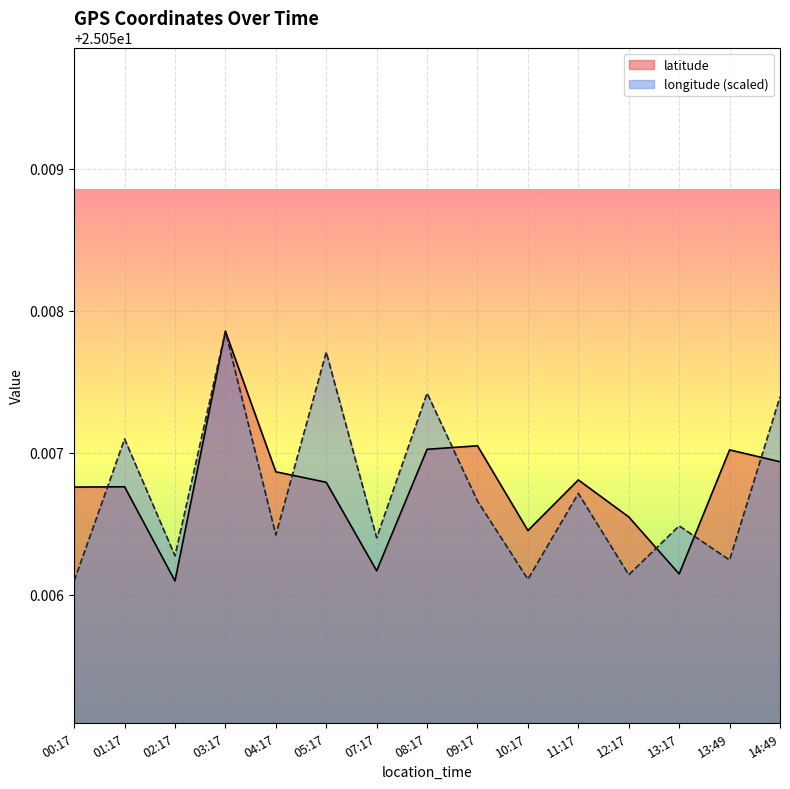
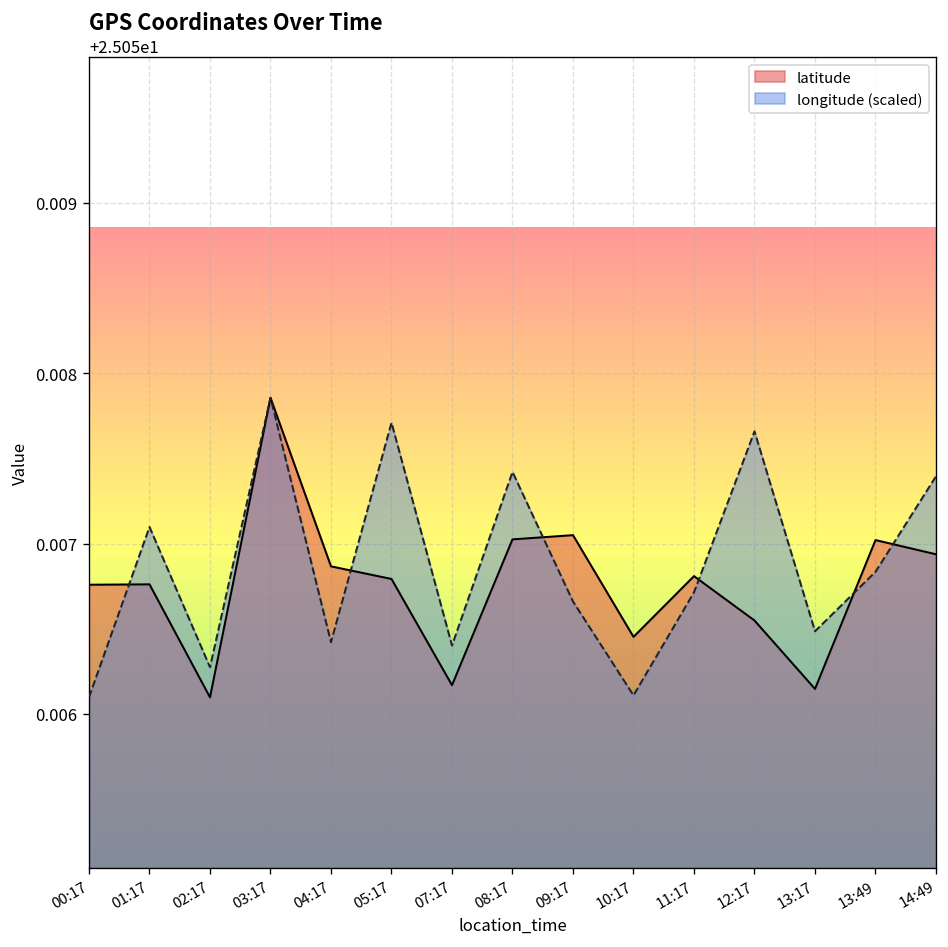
longitude (scaled), 12:17: 25.05614 -> 25.05766
longitude (scaled), 13:49: 25.05624 -> 25.05683
